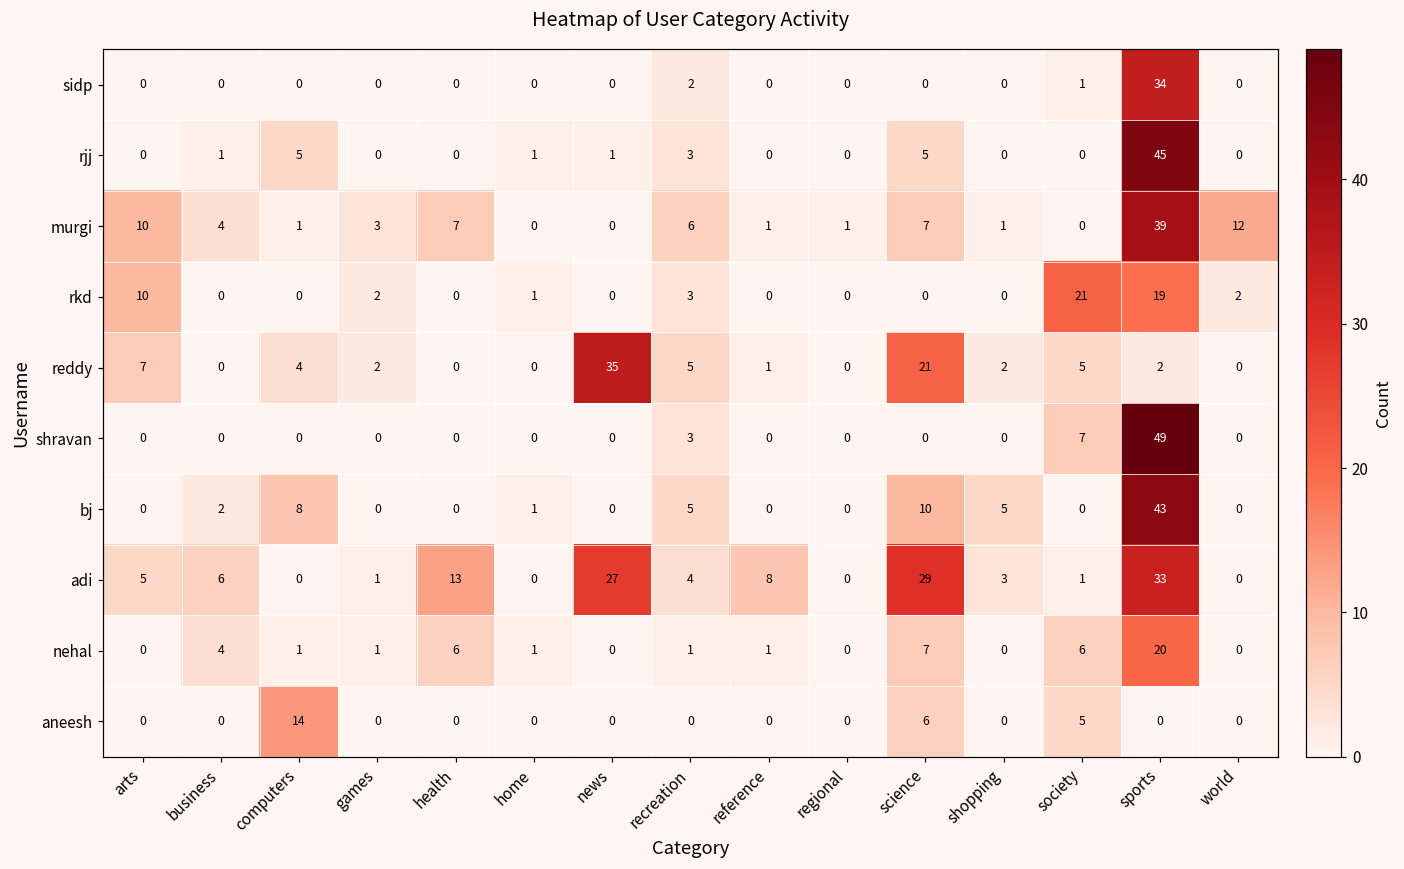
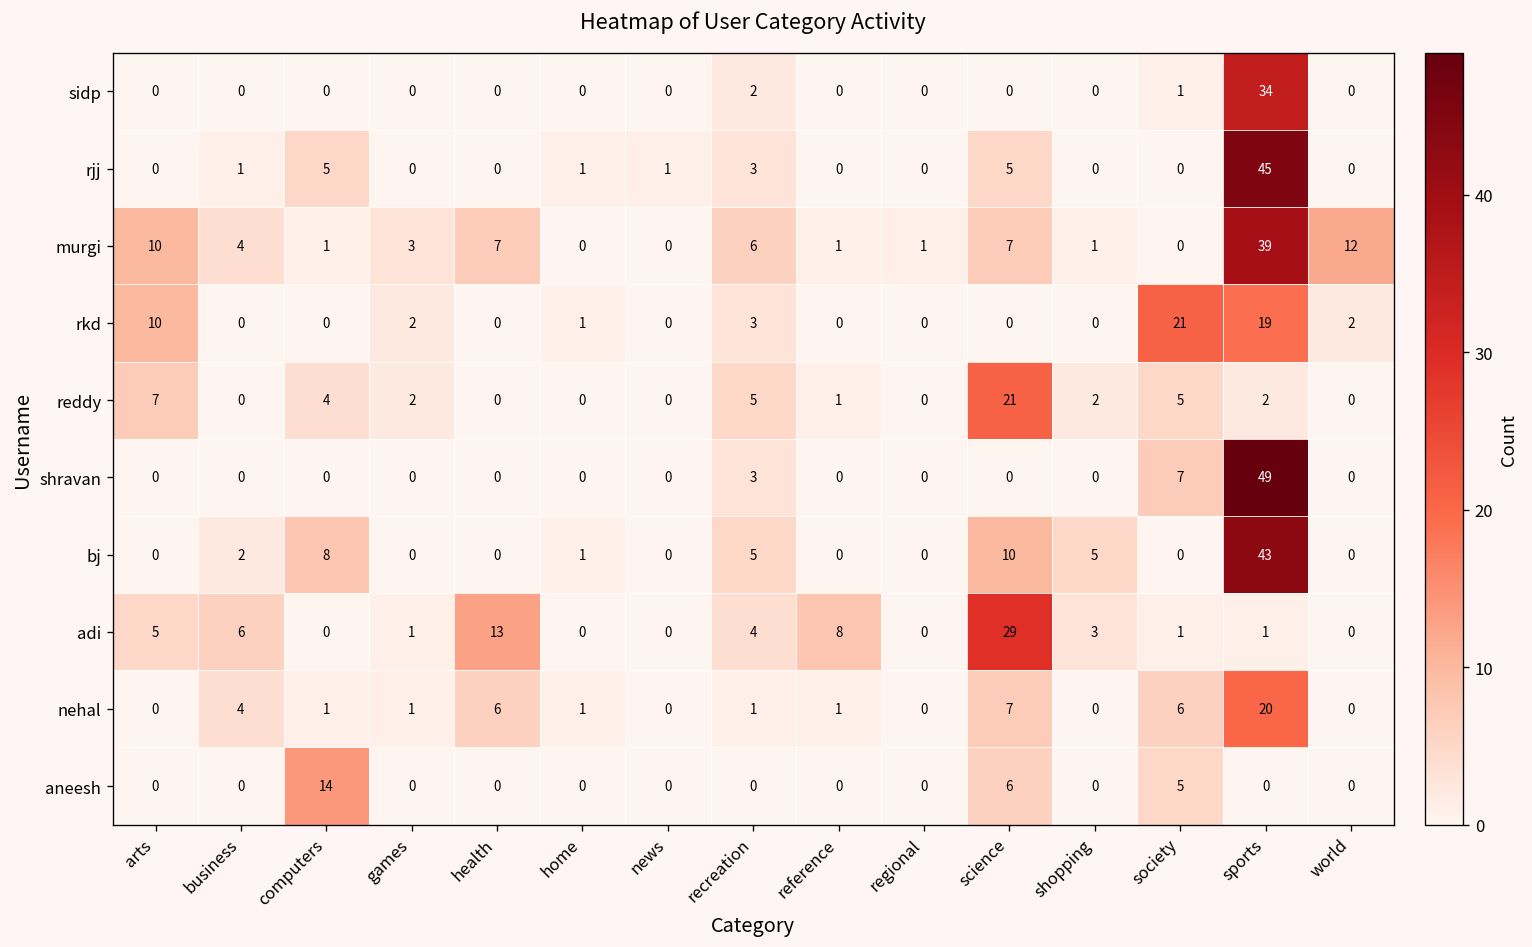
reddy, news: 35 -> 0
adi, news: 27 -> 0
adi, sports: 33 -> 1
